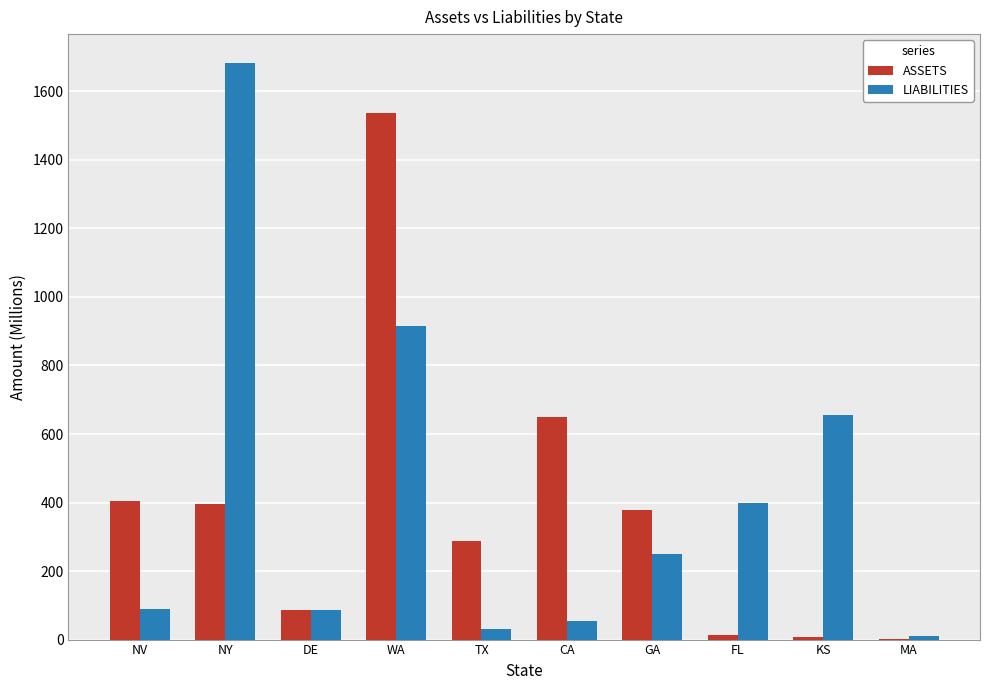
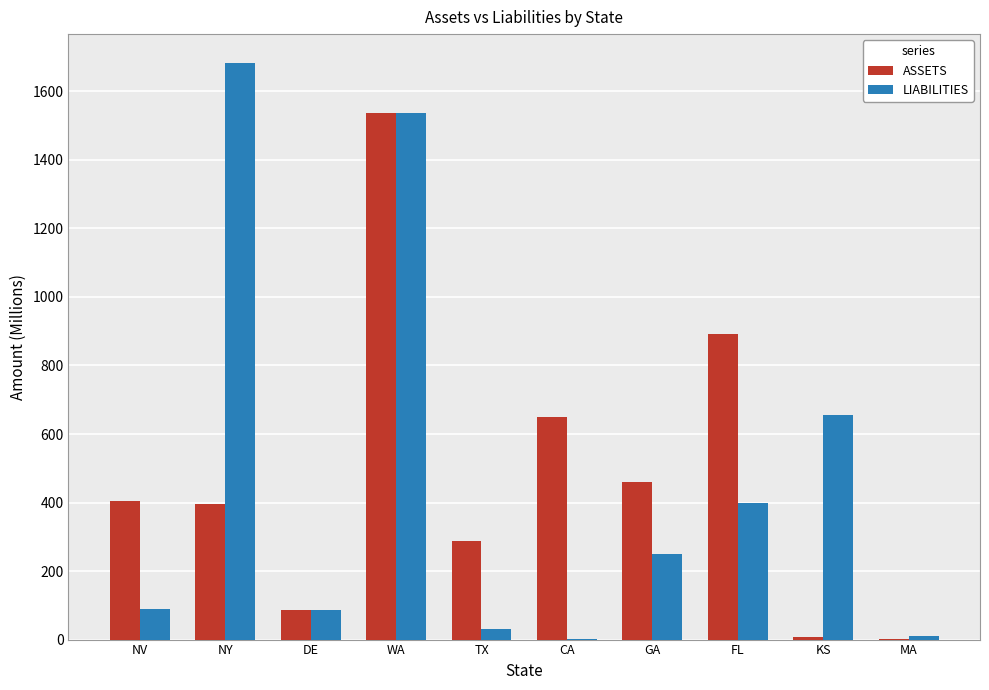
LIABILITIES, WA: 920 -> 1540
LIABILITIES, CA: 50 -> 0
ASSETS, GA: 380 -> 460
ASSETS, FL: 10 -> 890
